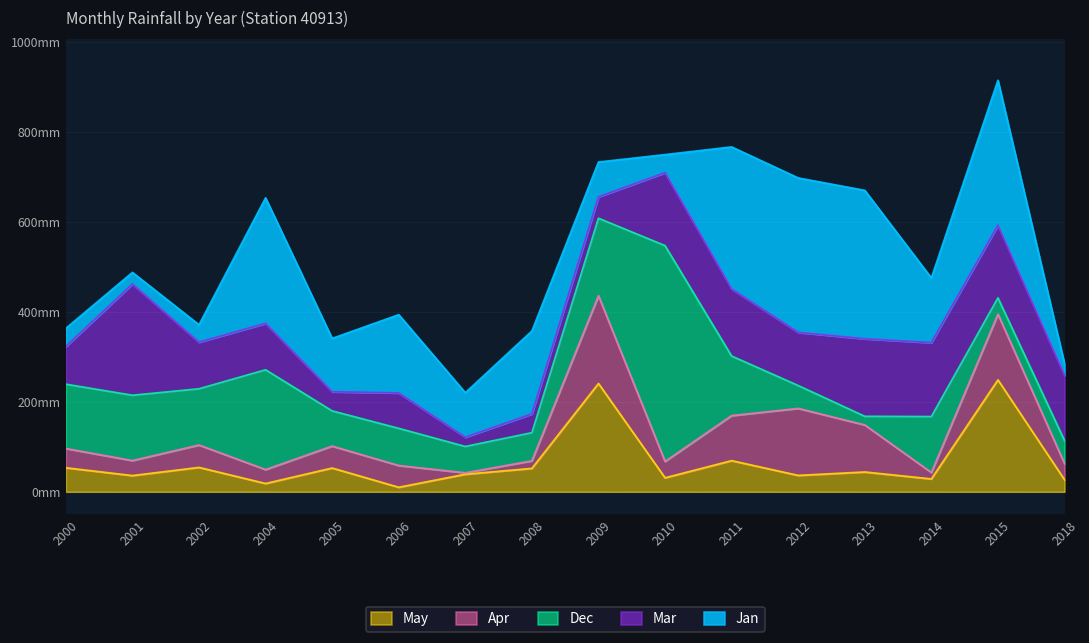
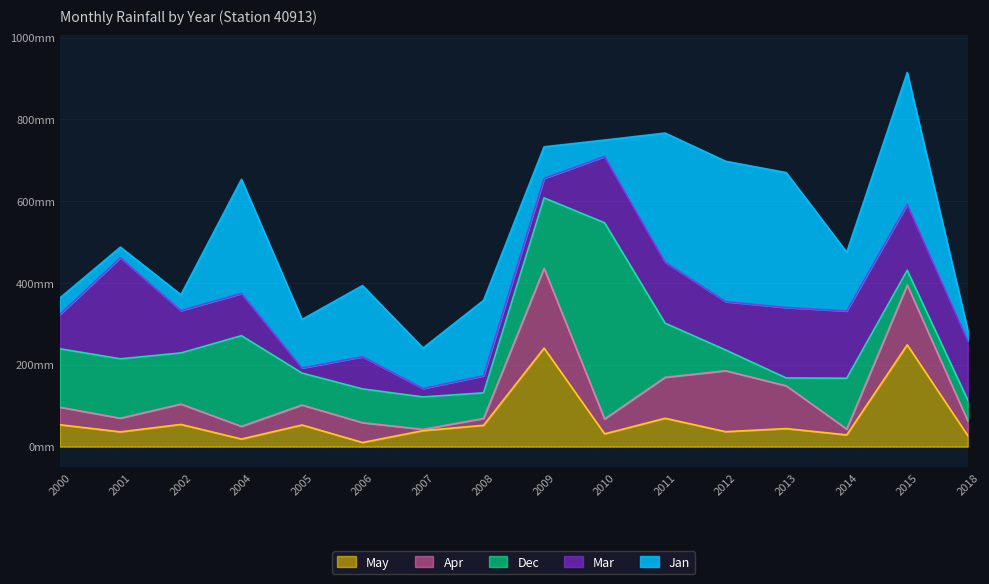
Mar, 2005: 40mm -> 10mm
Dec, 2007: 60mm -> 80mm
